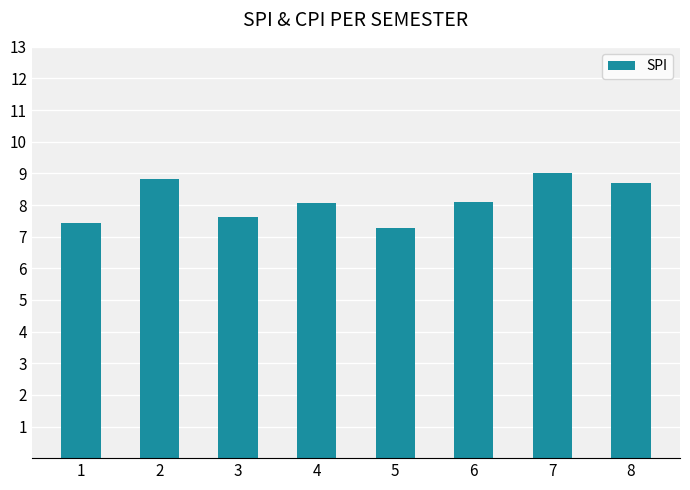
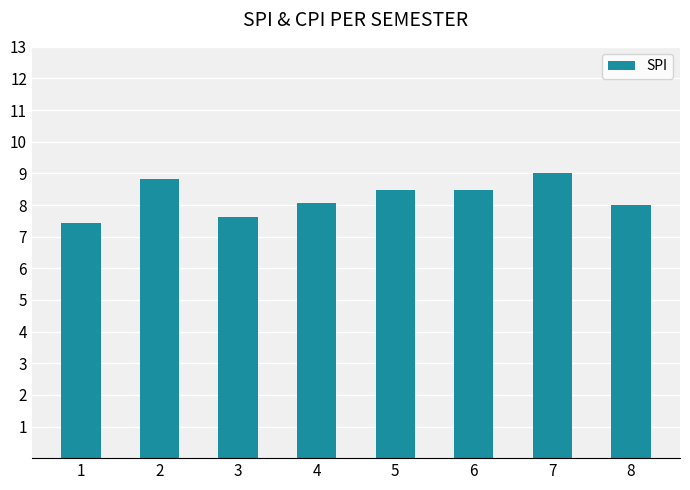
5: 7.3 -> 8.5
6: 8.1 -> 8.5
8: 8.7 -> 8.0
